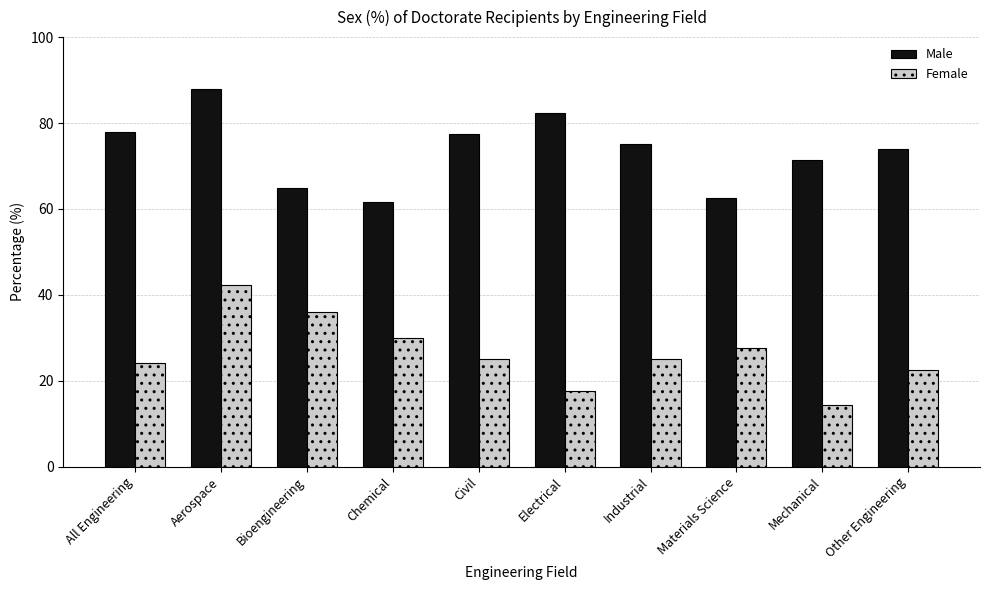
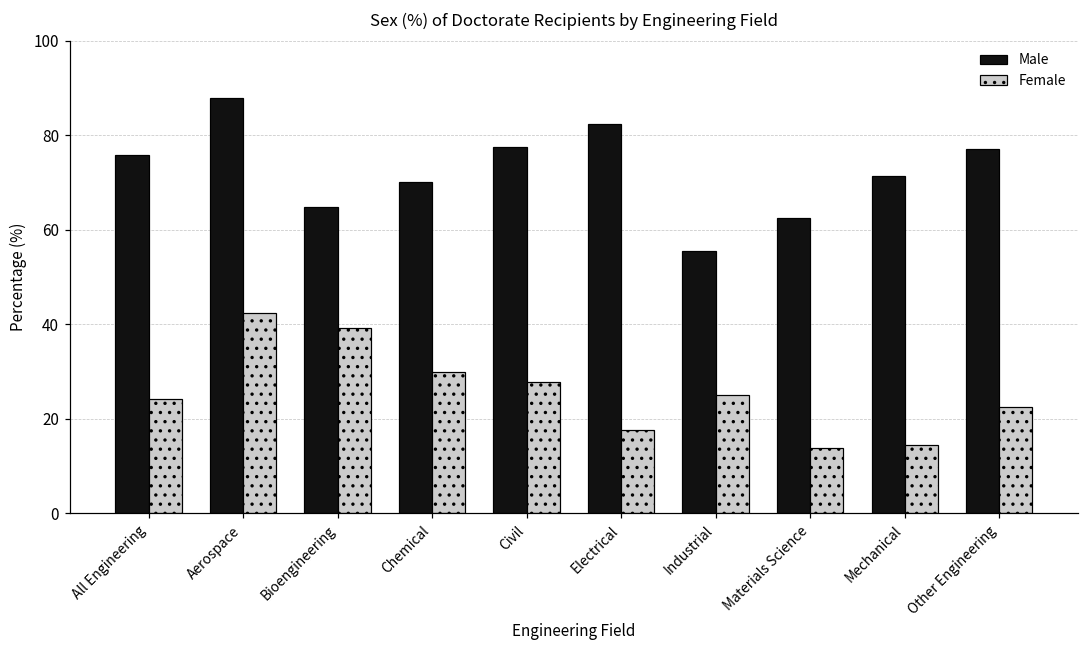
Male, All Engineering: 78 -> 76
Female, Bioengineering: 36 -> 39
Male, Chemical: 62 -> 70
Female, Civil: 25 -> 28
Male, Industrial: 75 -> 56
Female, Materials Science: 28 -> 14
Male, Other Engineering: 74 -> 77
